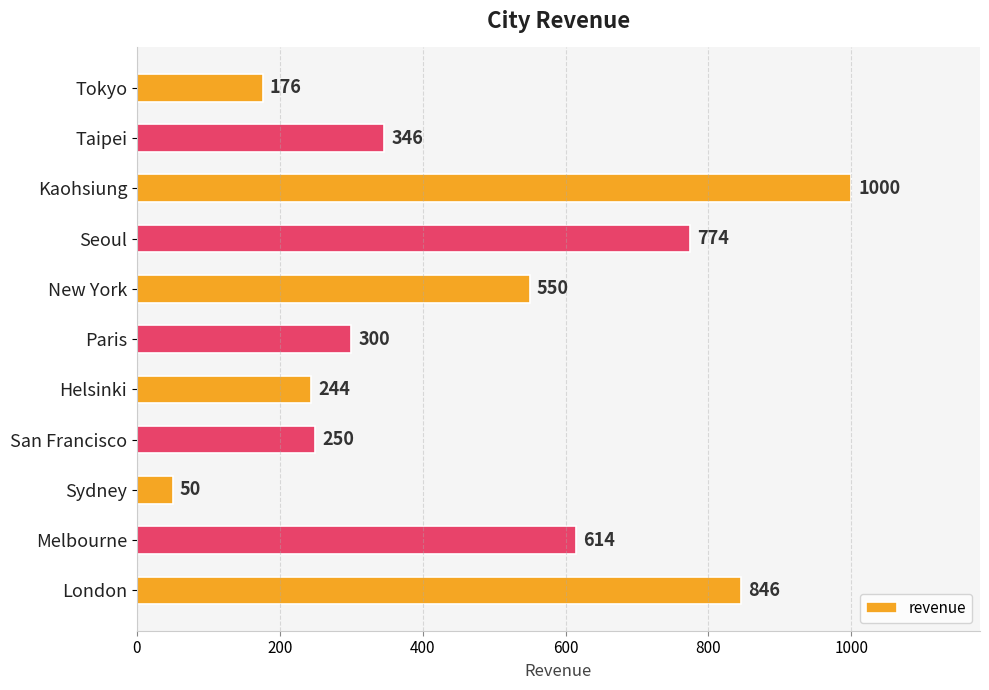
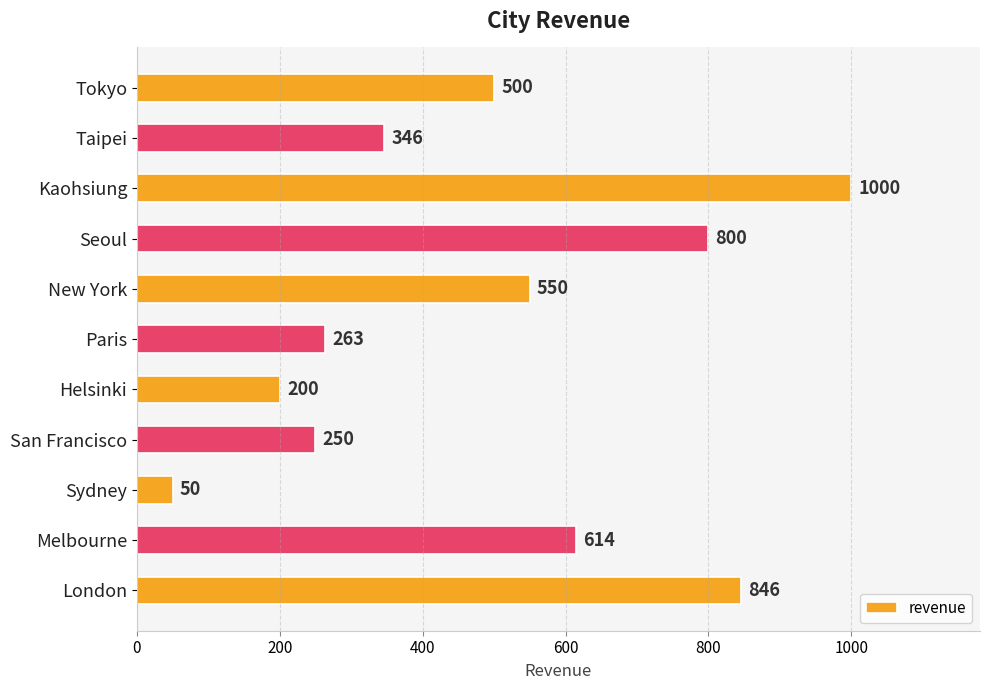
Tokyo: 176 -> 500
Seoul: 774 -> 800
Paris: 300 -> 263
Helsinki: 244 -> 200
